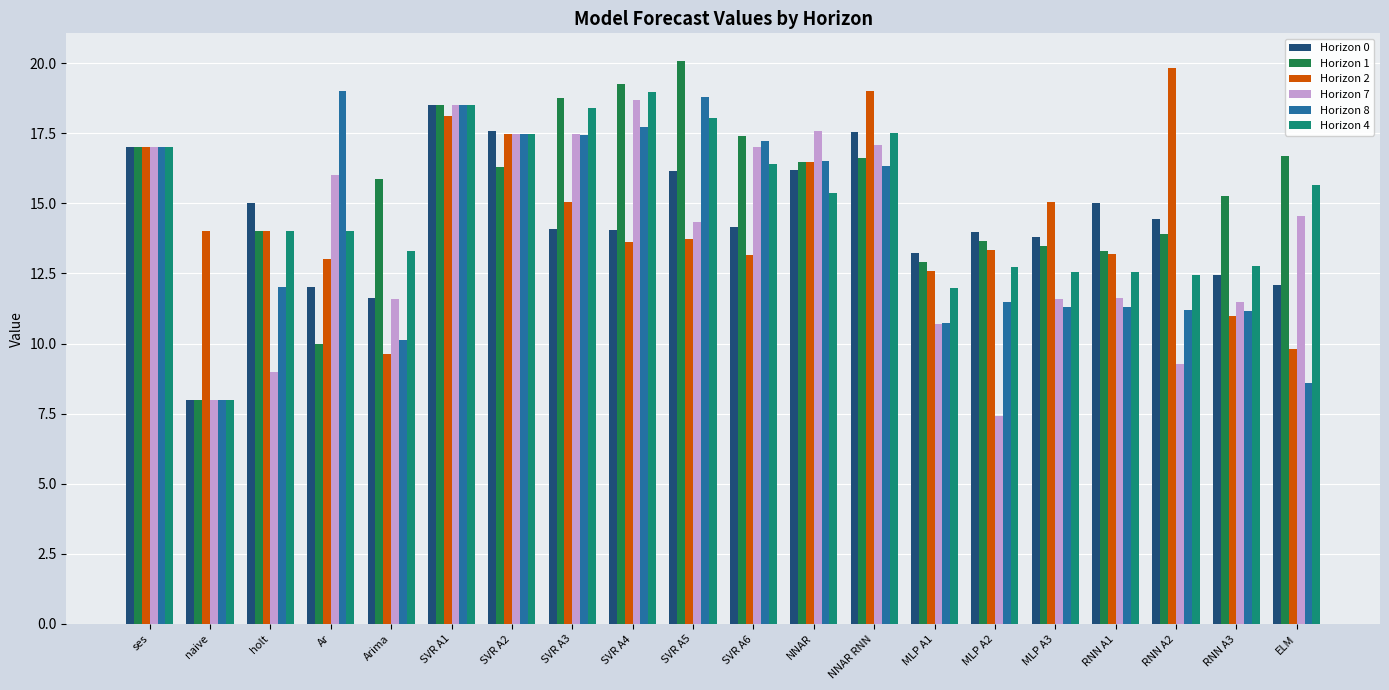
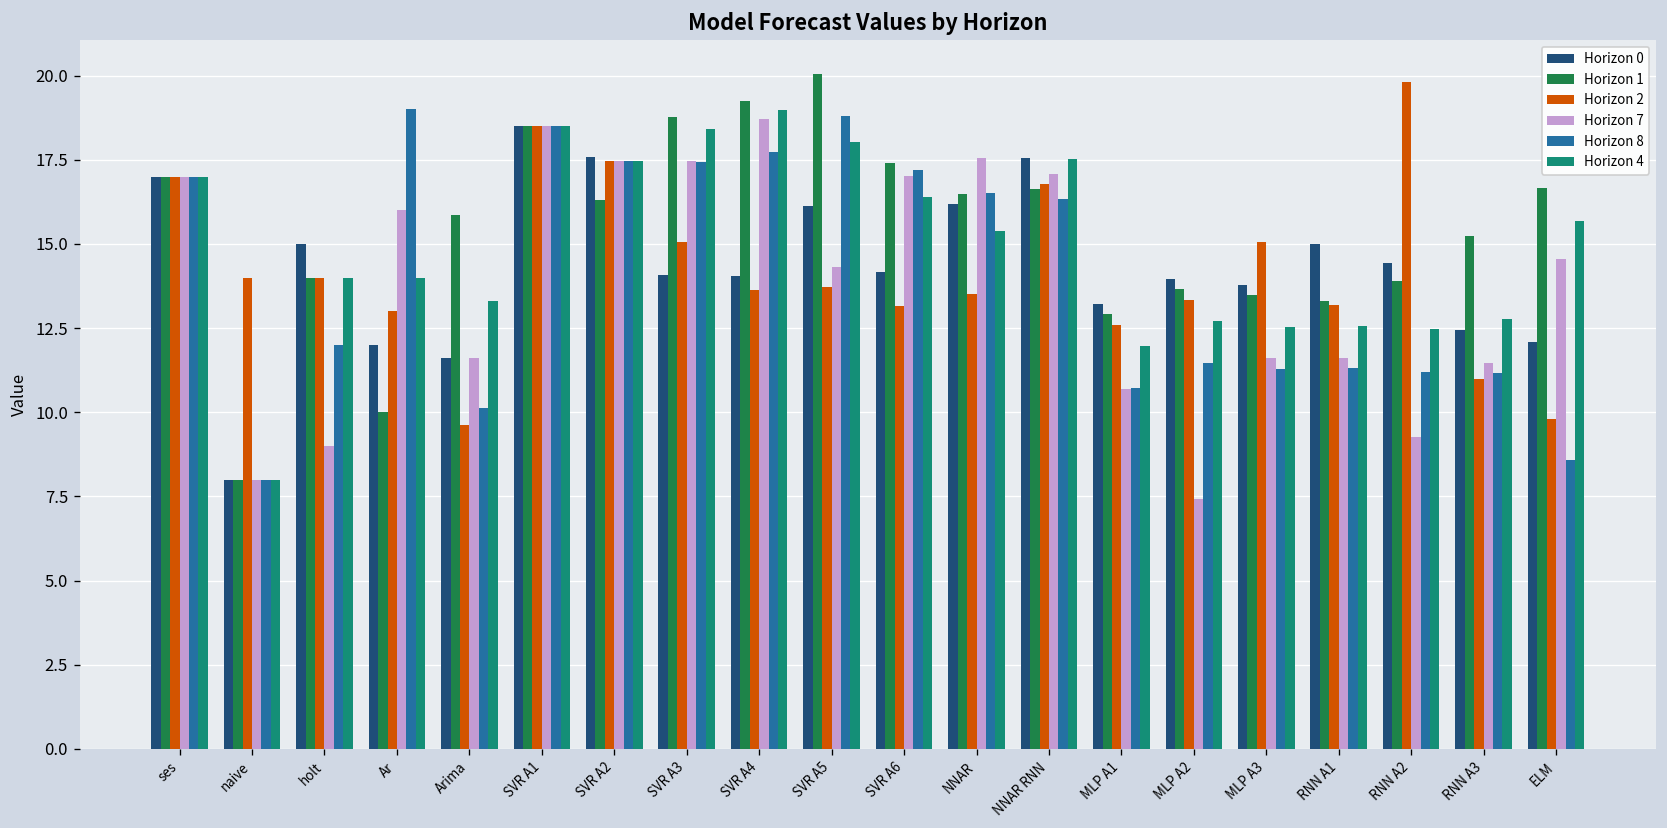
Horizon 2, SVR A1: 18.1 -> 18.5
Horizon 2, NNAR: 16.5 -> 13.5
Horizon 2, NNAR RNN: 19.0 -> 16.8
